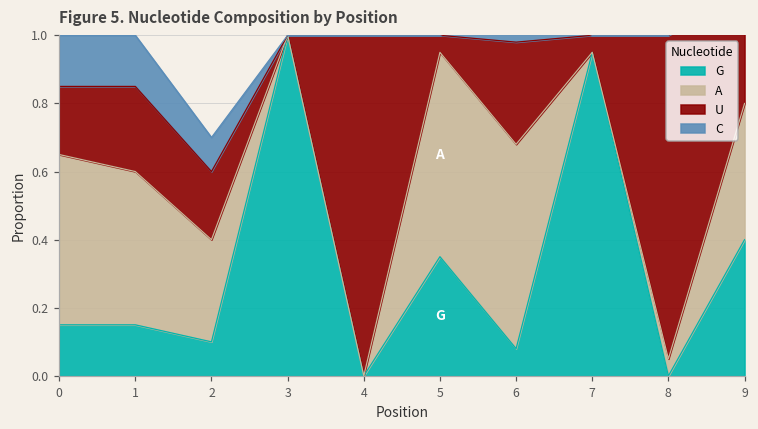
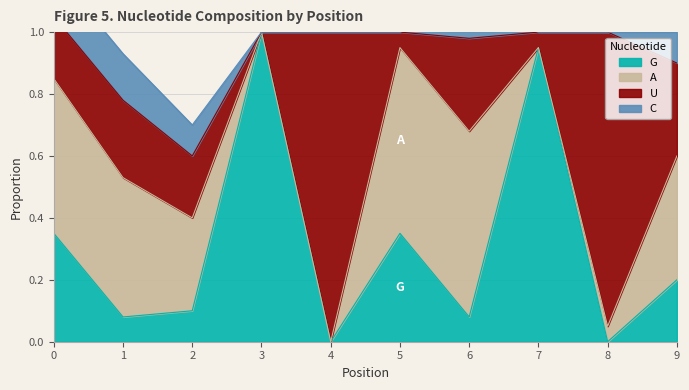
G, 0: 0.15 -> 0.35
G, 1: 0.15 -> 0.08
G, 9: 0.4 -> 0.2
